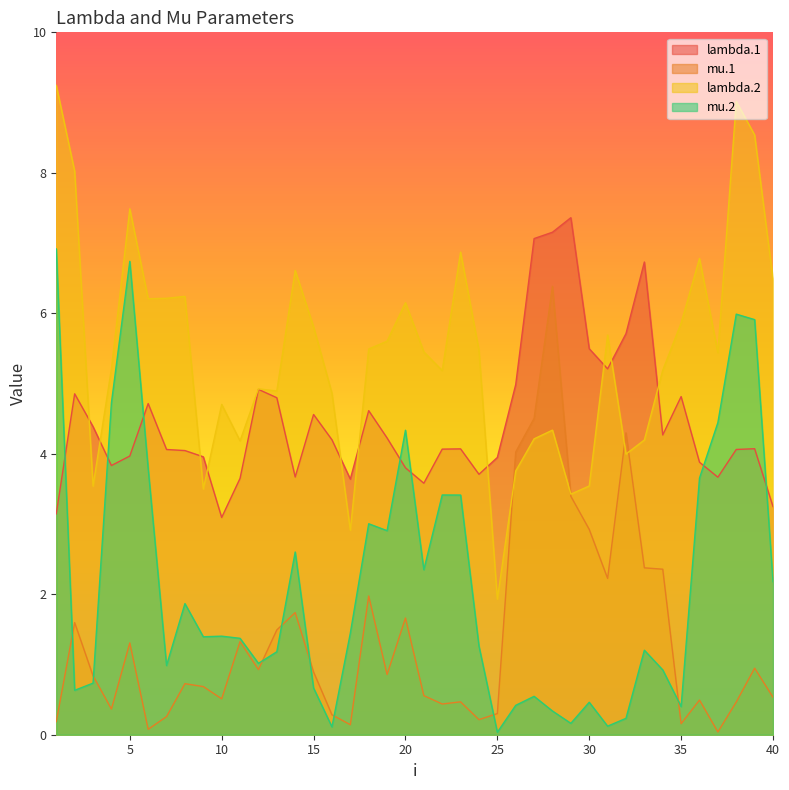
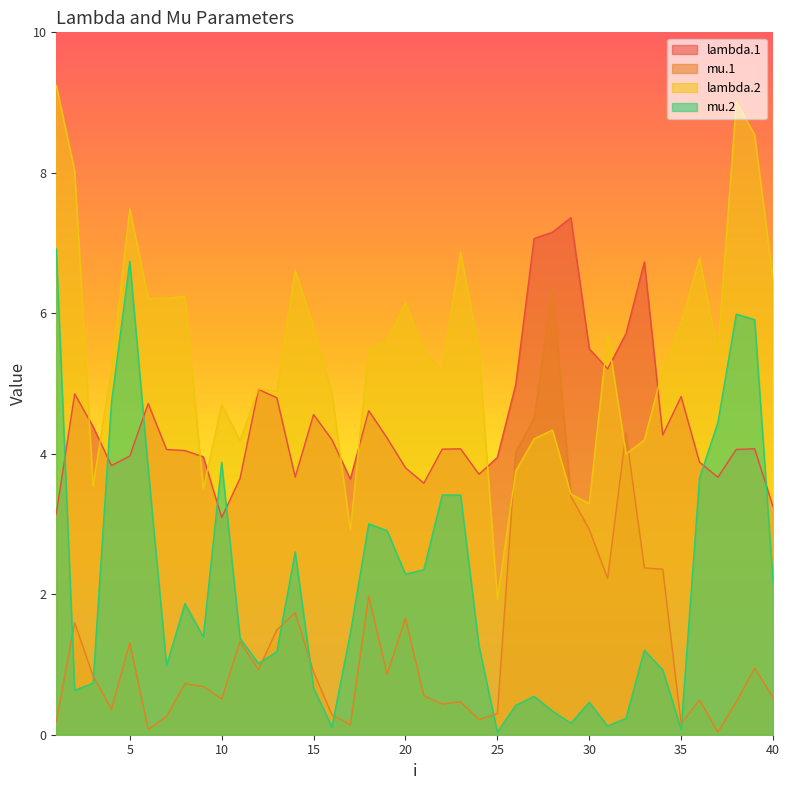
mu.2, 10: 1.4 -> 3.9
mu.2, 20: 4.3 -> 2.3
lambda.2, 30: 3.5 -> 3.3
mu.2, 35: 0.4 -> 0.1
